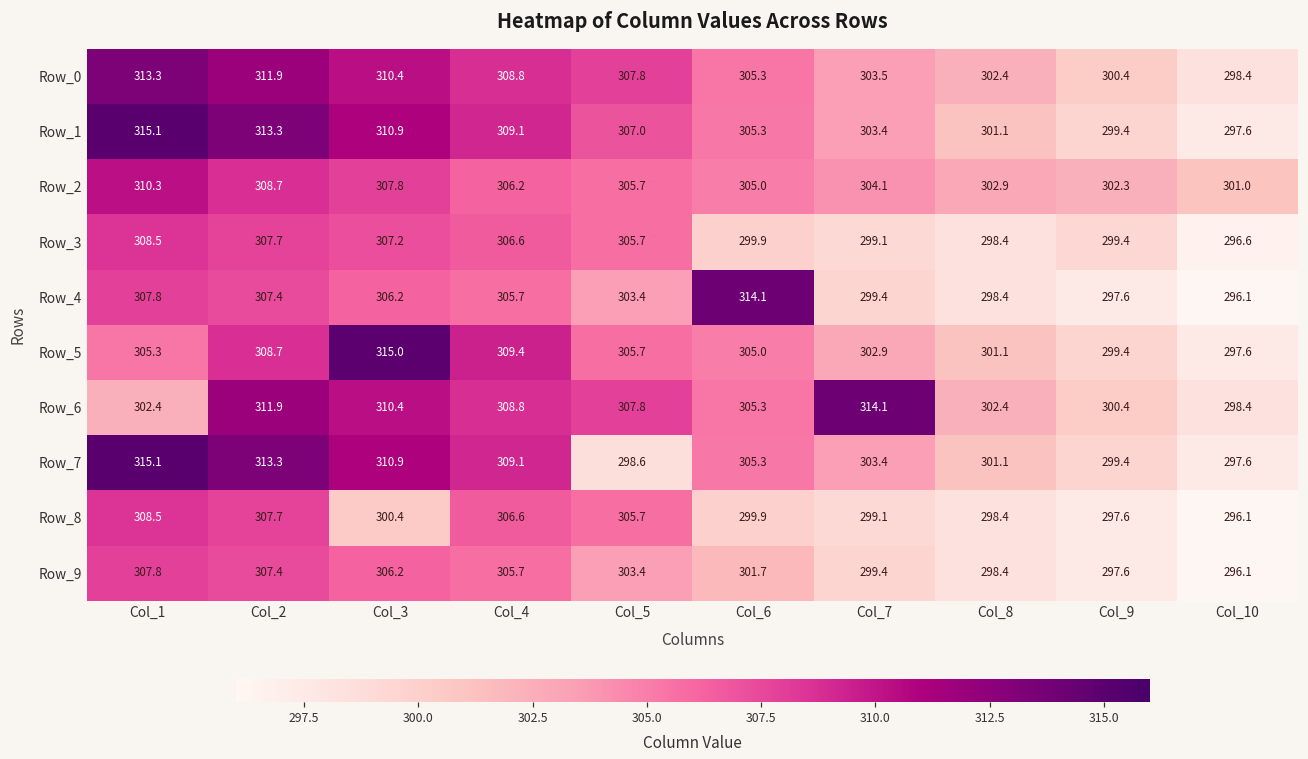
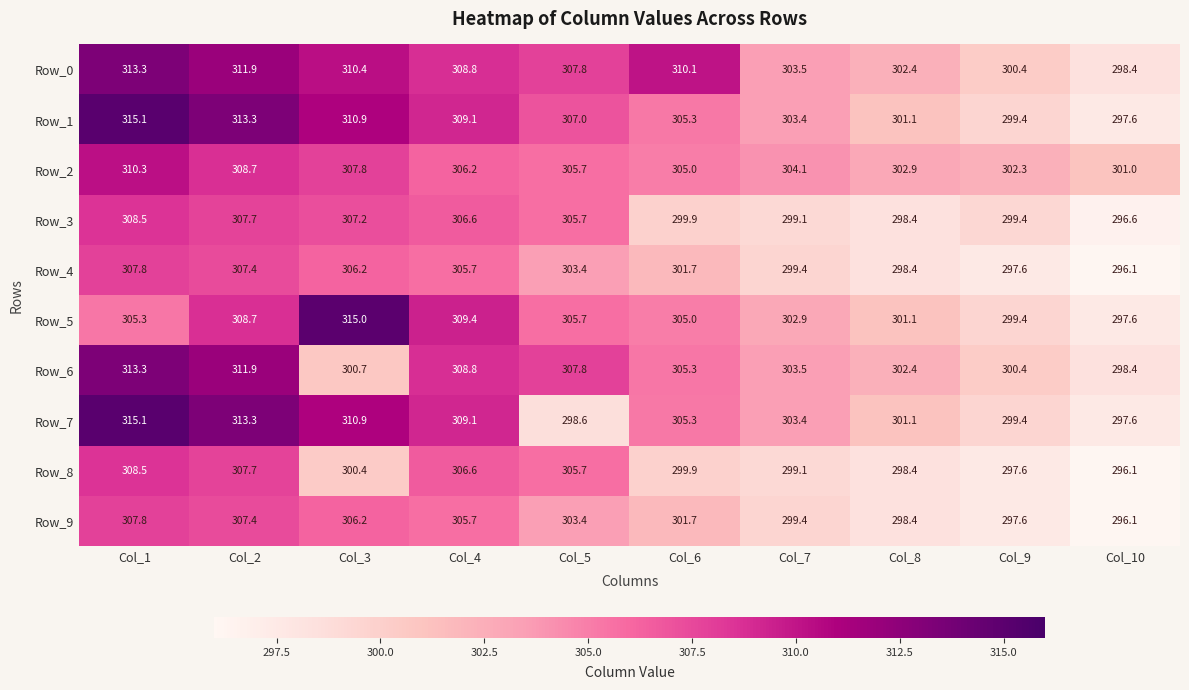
Row_0, Col_6: 305.3 -> 310.1
Row_4, Col_6: 314.1 -> 301.7
Row_6, Col_1: 302.4 -> 313.3
Row_6, Col_3: 310.4 -> 300.7
Row_6, Col_7: 314.1 -> 303.5
